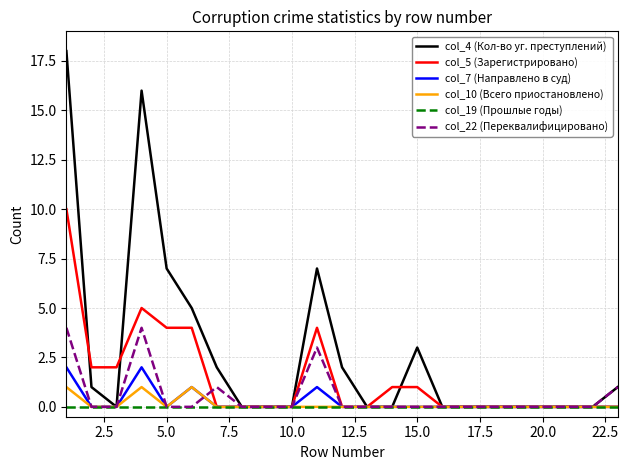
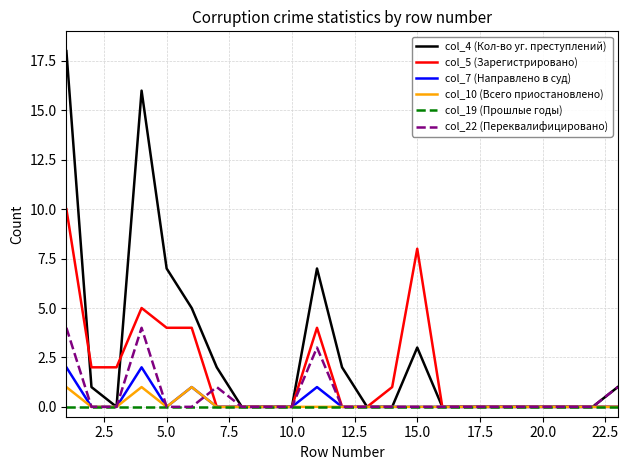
col_5 (Зарегистрировано), 15.0: 1 -> 8
